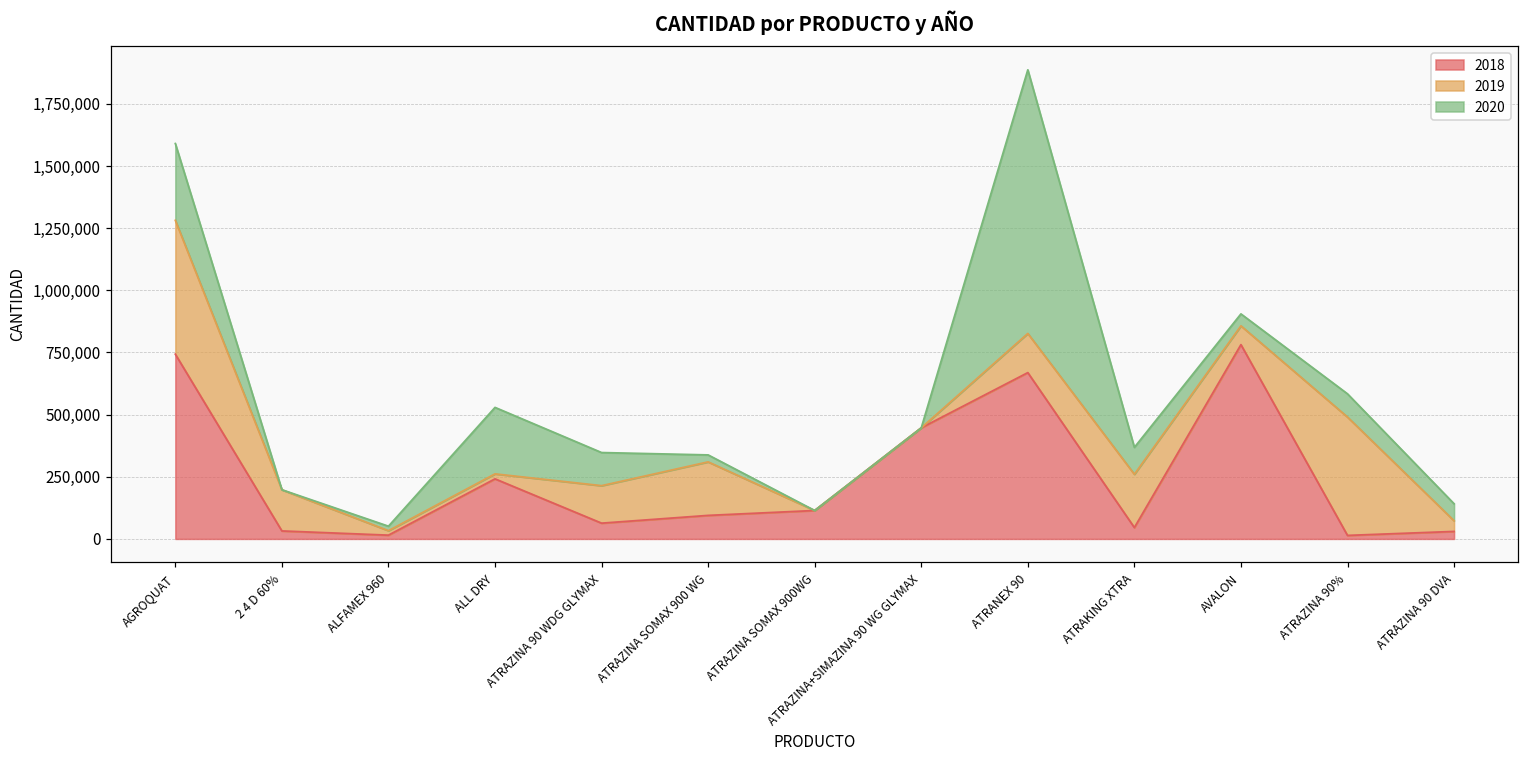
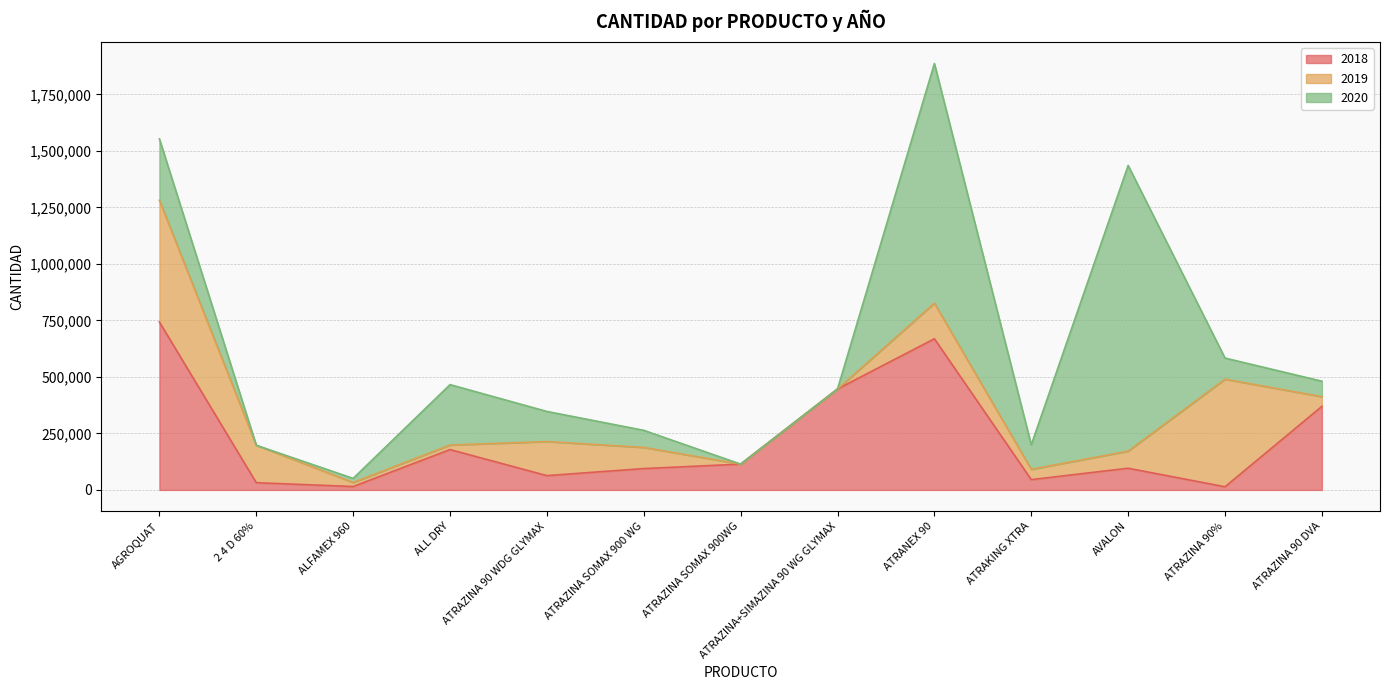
2020, AGROQUAT: 310,000 -> 270,000
2018, ALL DRY: 240,000 -> 180,000
2019, ATRAZINA SOMAX 900 WG: 220,000 -> 90,000
2020, ATRAZINA SOMAX 900 WG: 30,000 -> 80,000
2019, ATRAKING XTRA: 210,000 -> 50,000
2018, AVALON: 780,000 -> 100,000
2020, AVALON: 50,000 -> 1,260,000
2018, ATRAZINA 90 DVA: 30,000 -> 370,000
